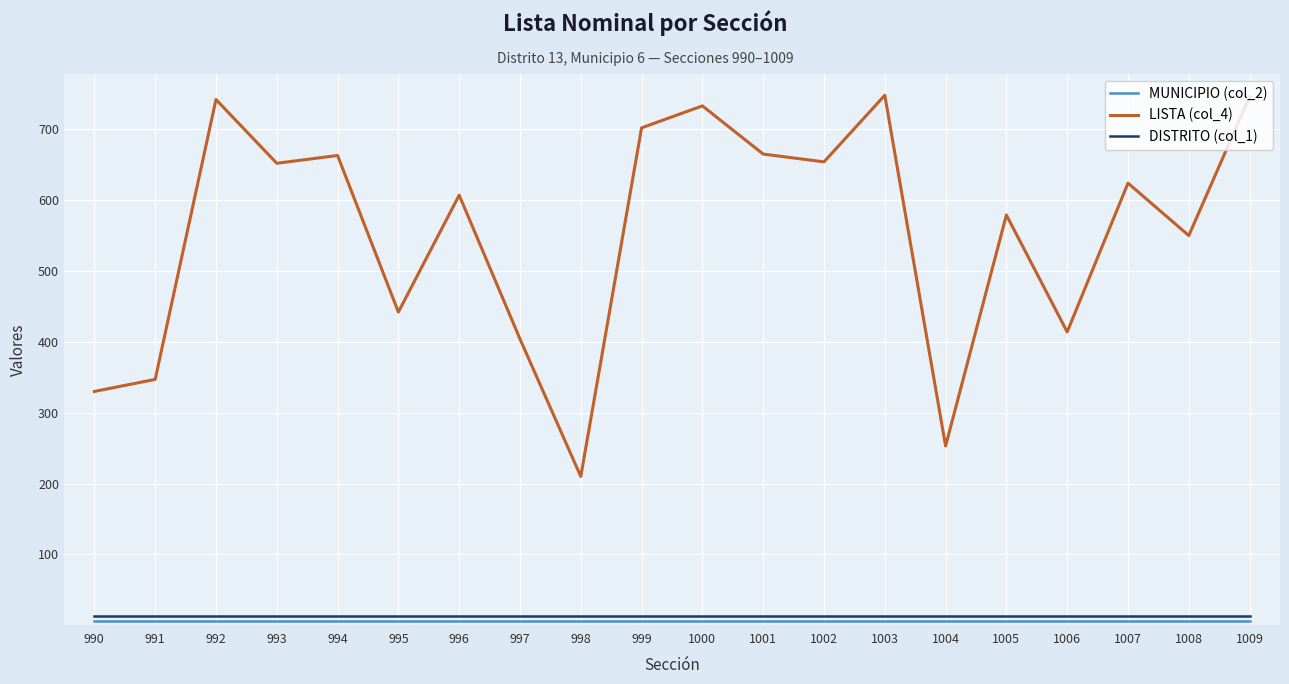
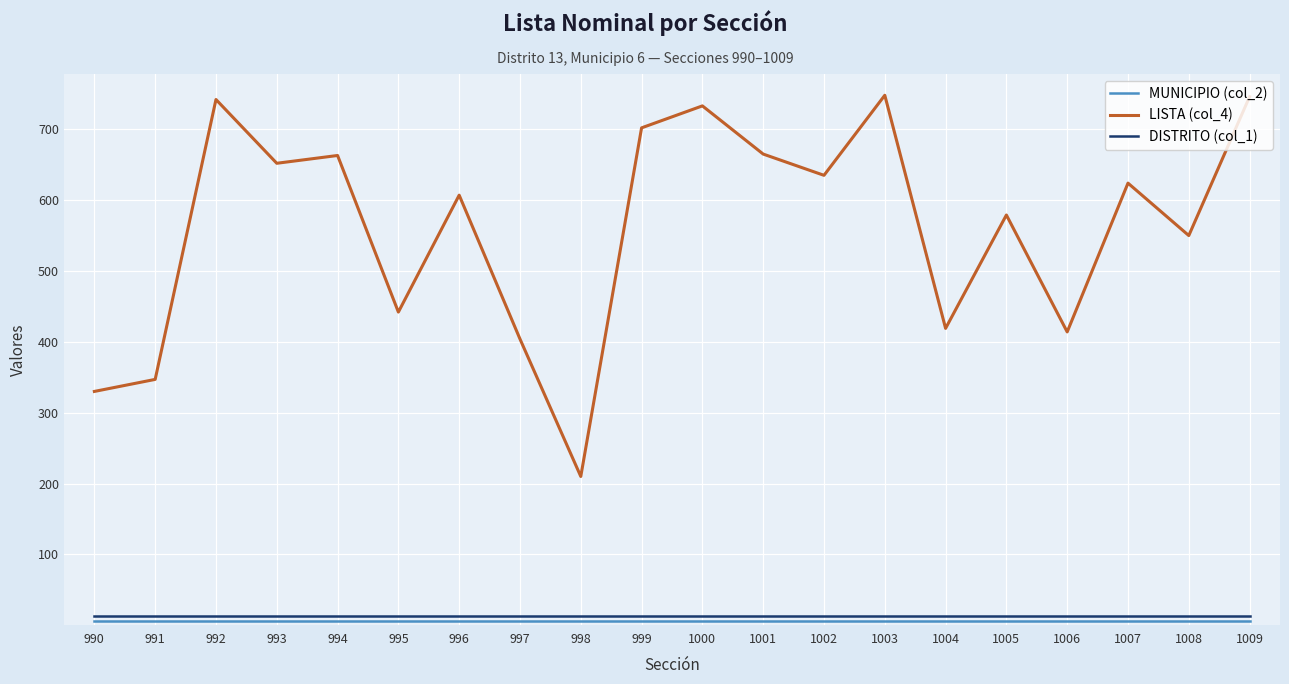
LISTA (col_4), 1002: 650 -> 640
LISTA (col_4), 1004: 250 -> 420
